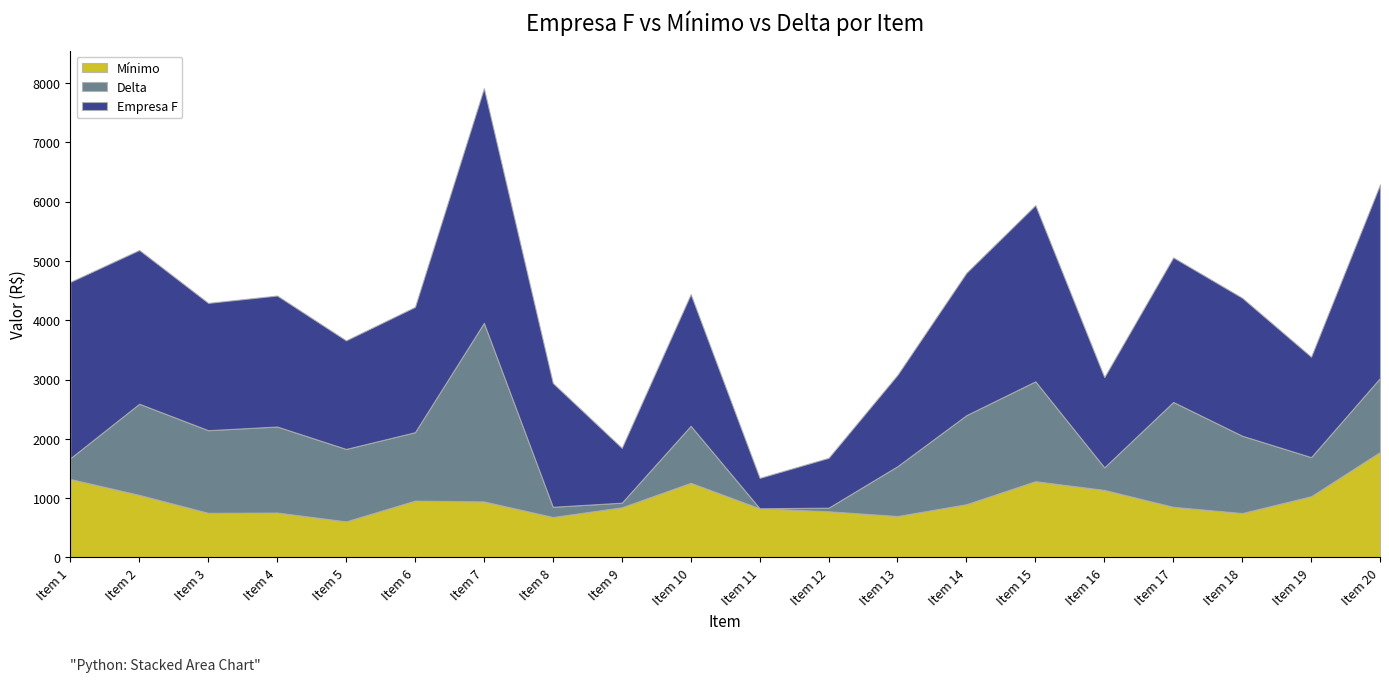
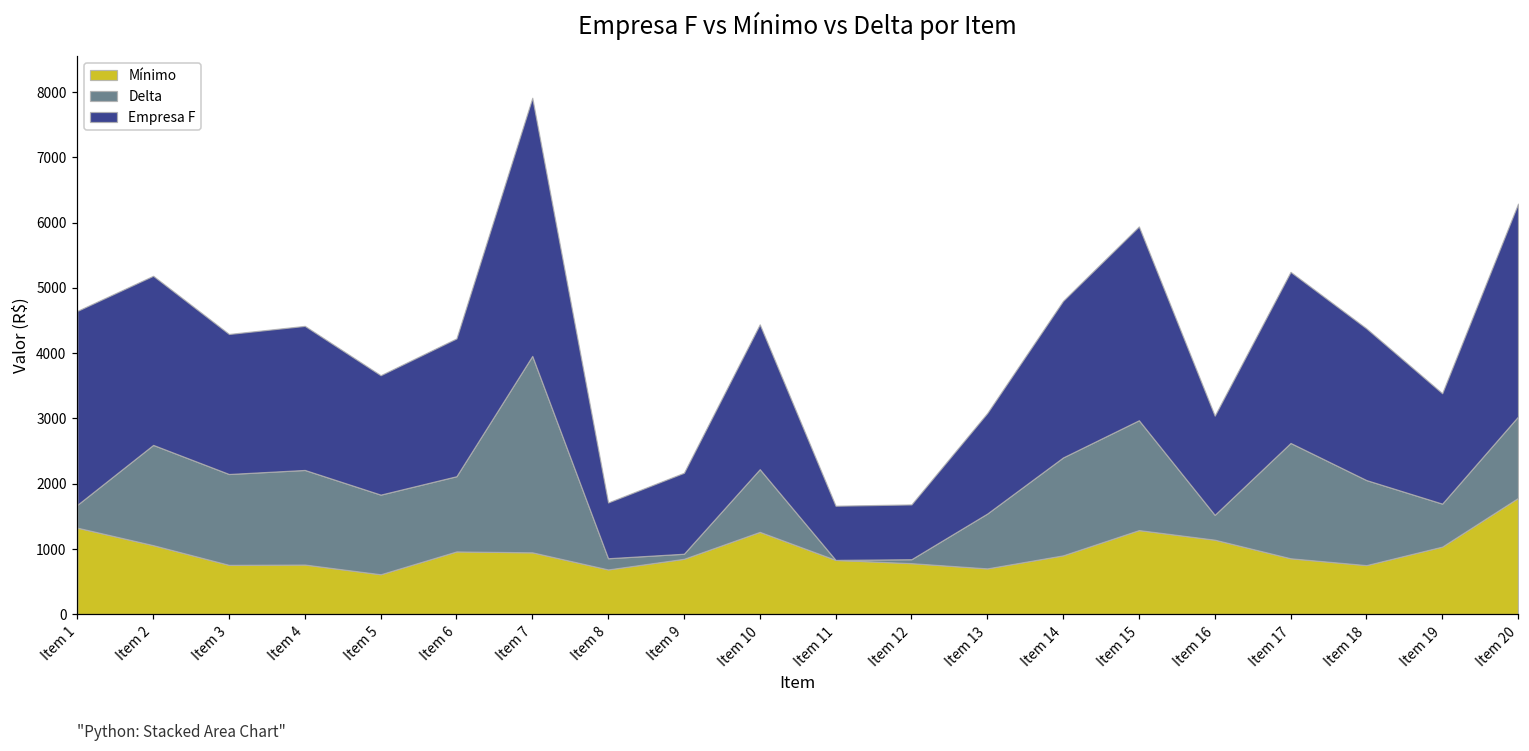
Empresa F, Item 8: 2100 -> 900
Empresa F, Item 9: 900 -> 1200
Empresa F, Item 11: 500 -> 800
Empresa F, Item 17: 2400 -> 2600
